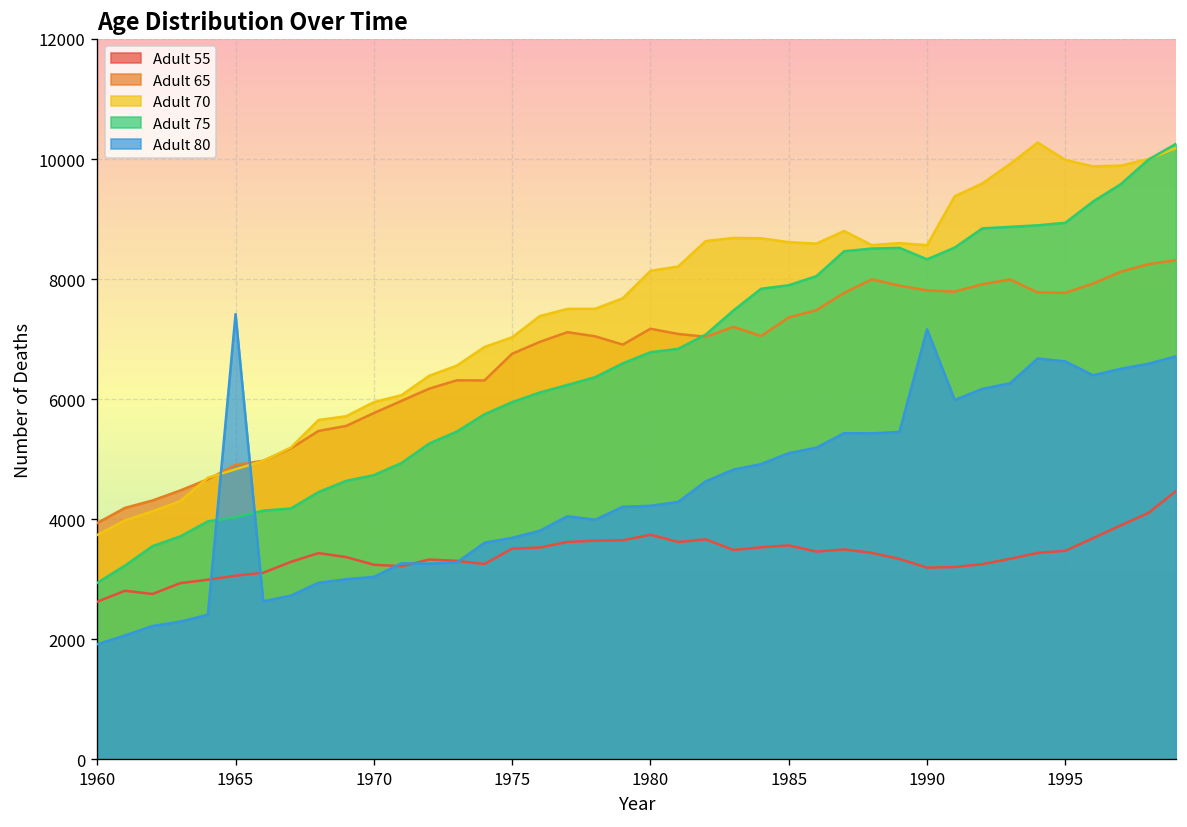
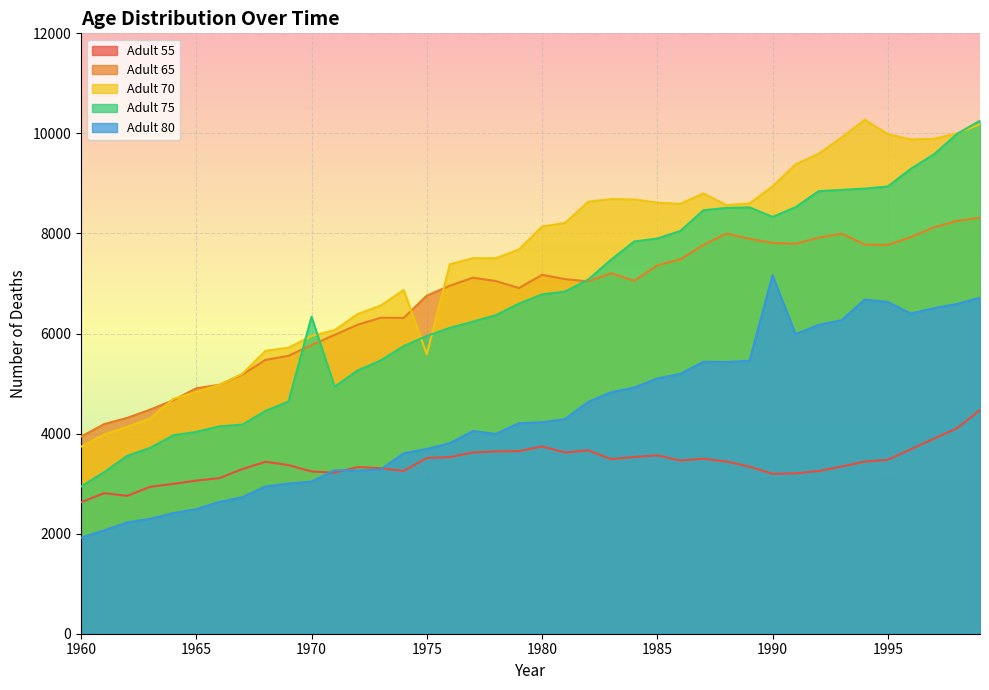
Adult 80, 1965: 7400 -> 2500
Adult 75, 1970: 4700 -> 6300
Adult 70, 1975: 7000 -> 5600
Adult 70, 1990: 8600 -> 8900
